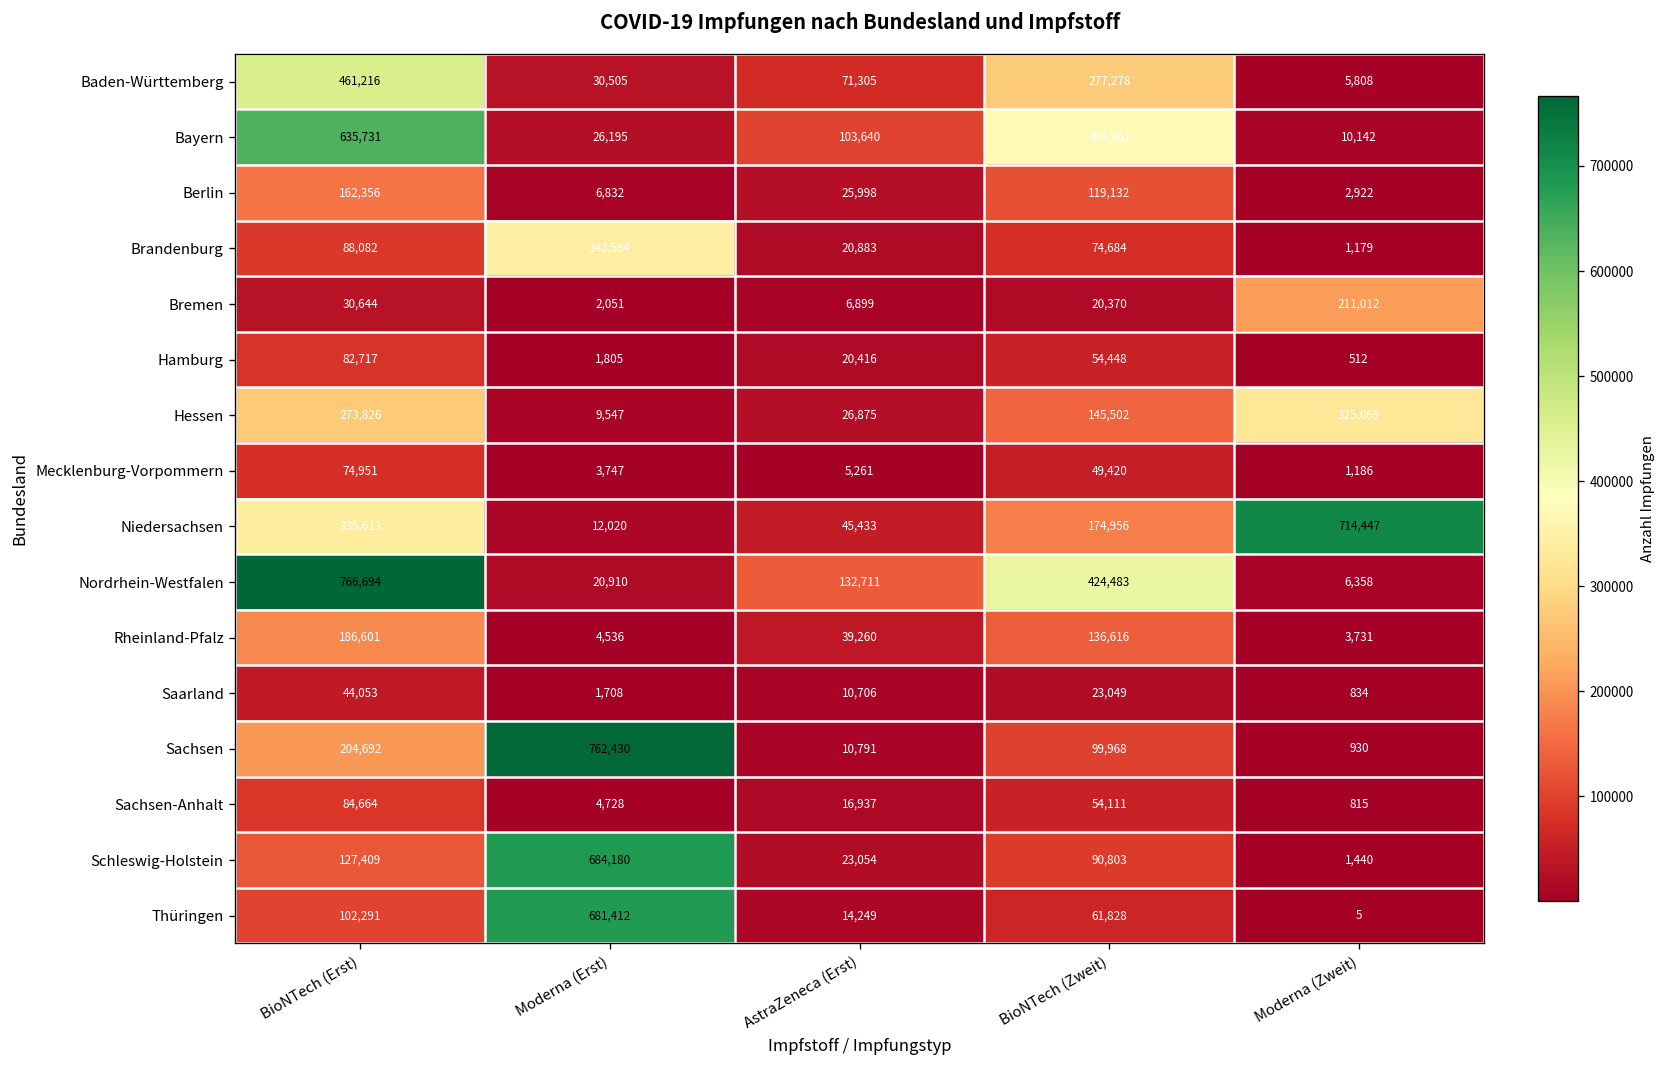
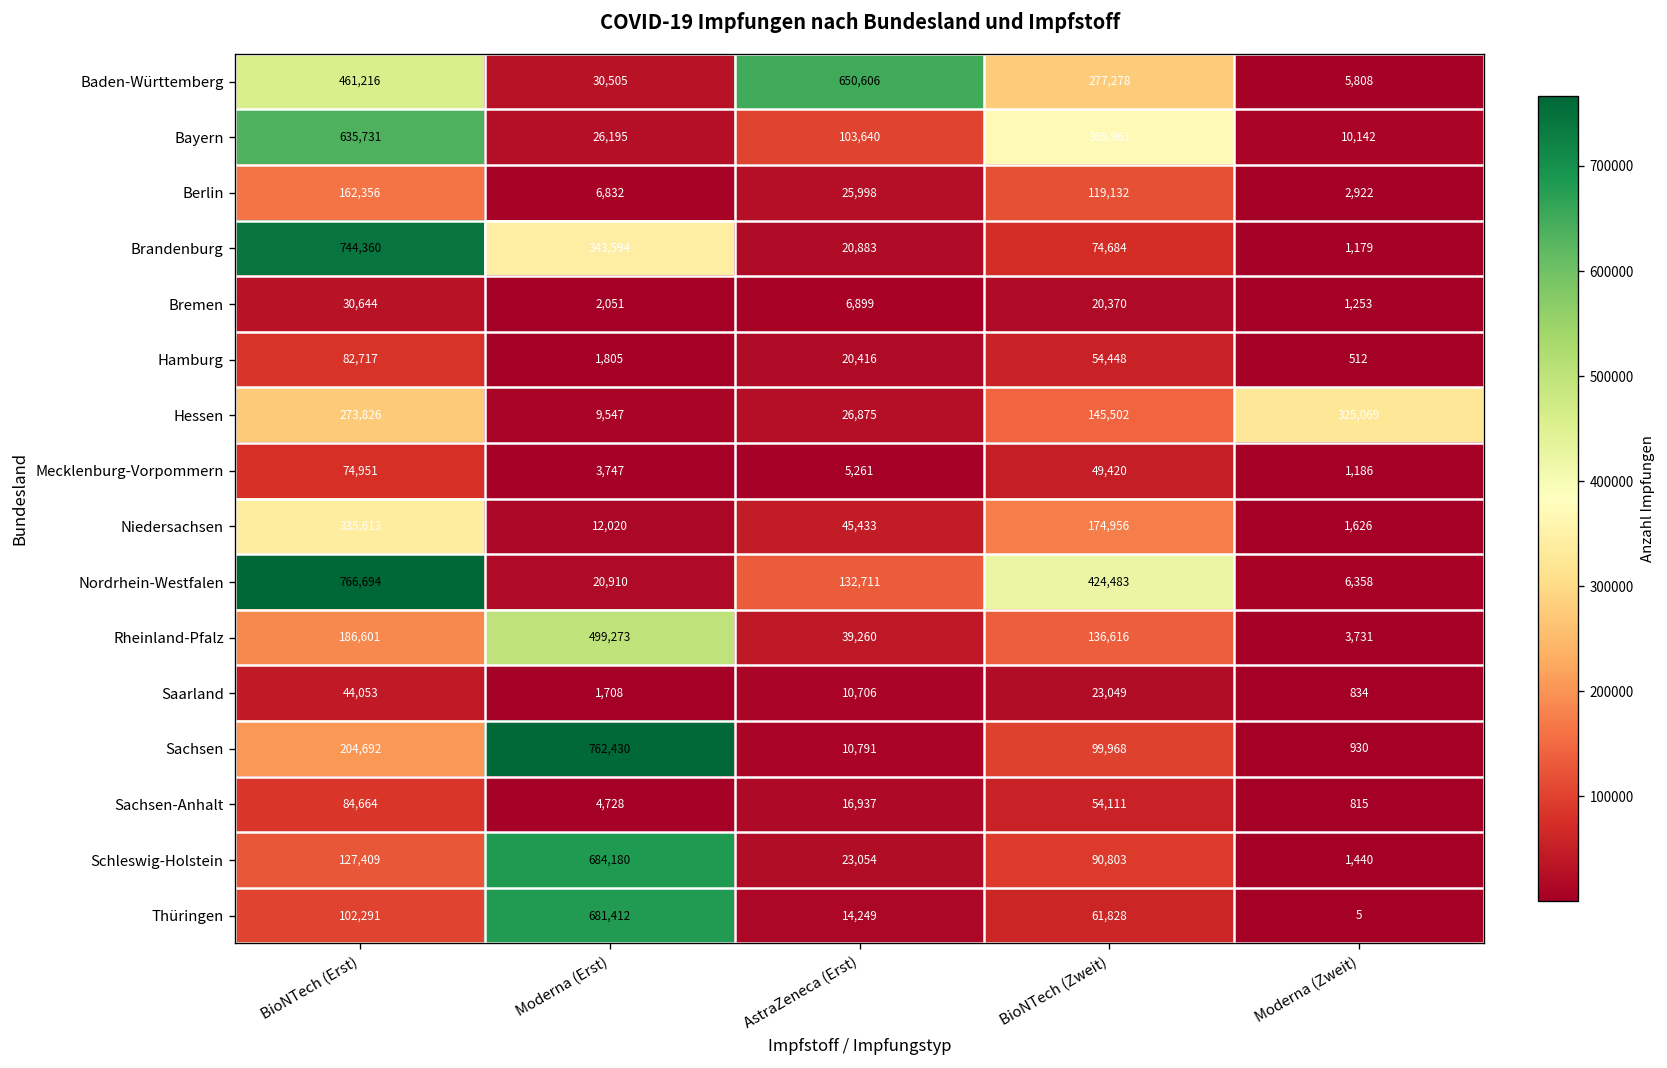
Baden-Württemberg, AstraZeneca (Erst): 71,305 -> 650,606
Brandenburg, BioNTech (Erst): 88,082 -> 744,360
Bremen, Moderna (Zweit): 211,012 -> 1,253
Niedersachsen, Moderna (Zweit): 714,447 -> 1,626
Rheinland-Pfalz, Moderna (Erst): 4,536 -> 499,273
